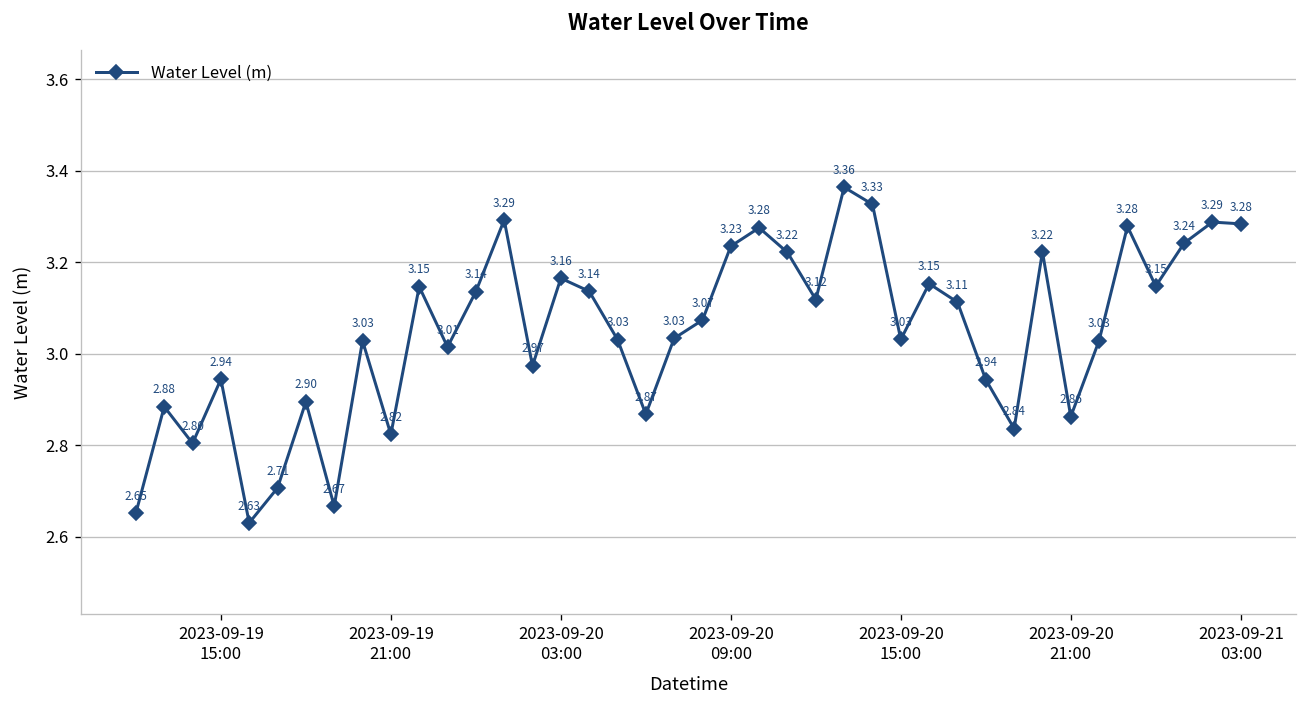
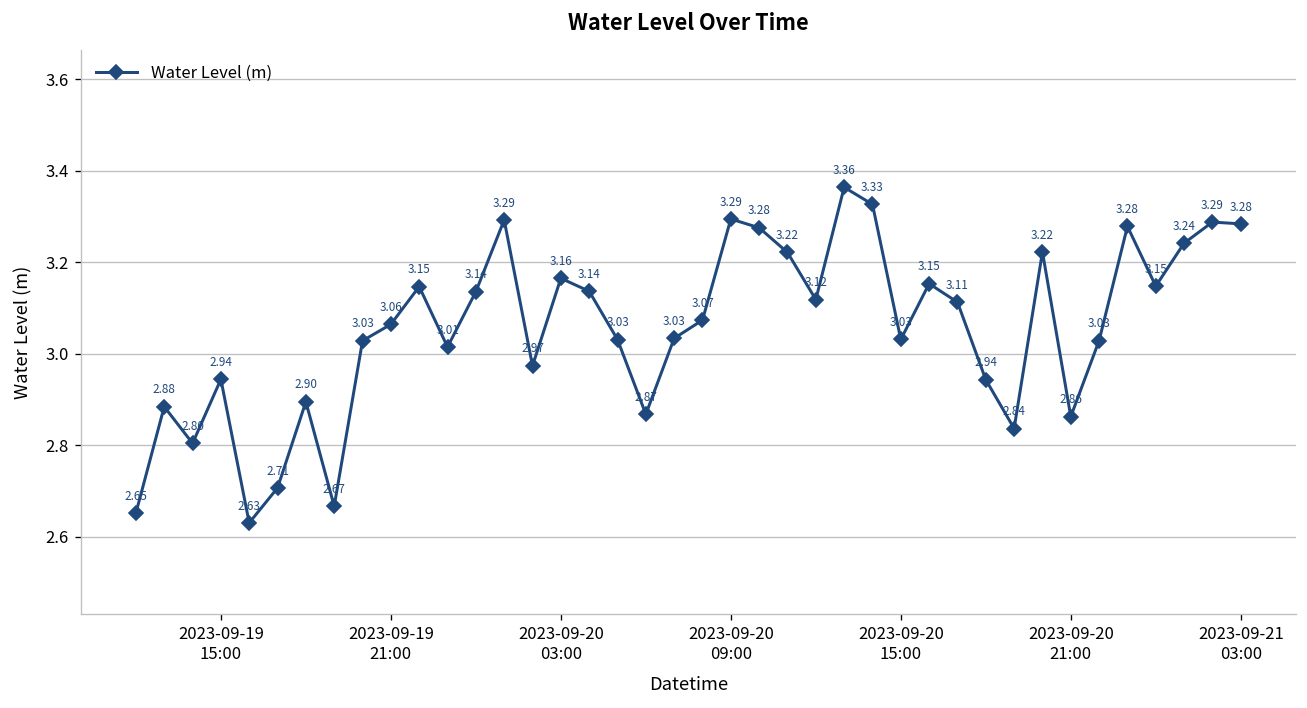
2023-09-19 21:00: 2.82 -> 3.06
2023-09-20 09:00: 3.23 -> 3.29
